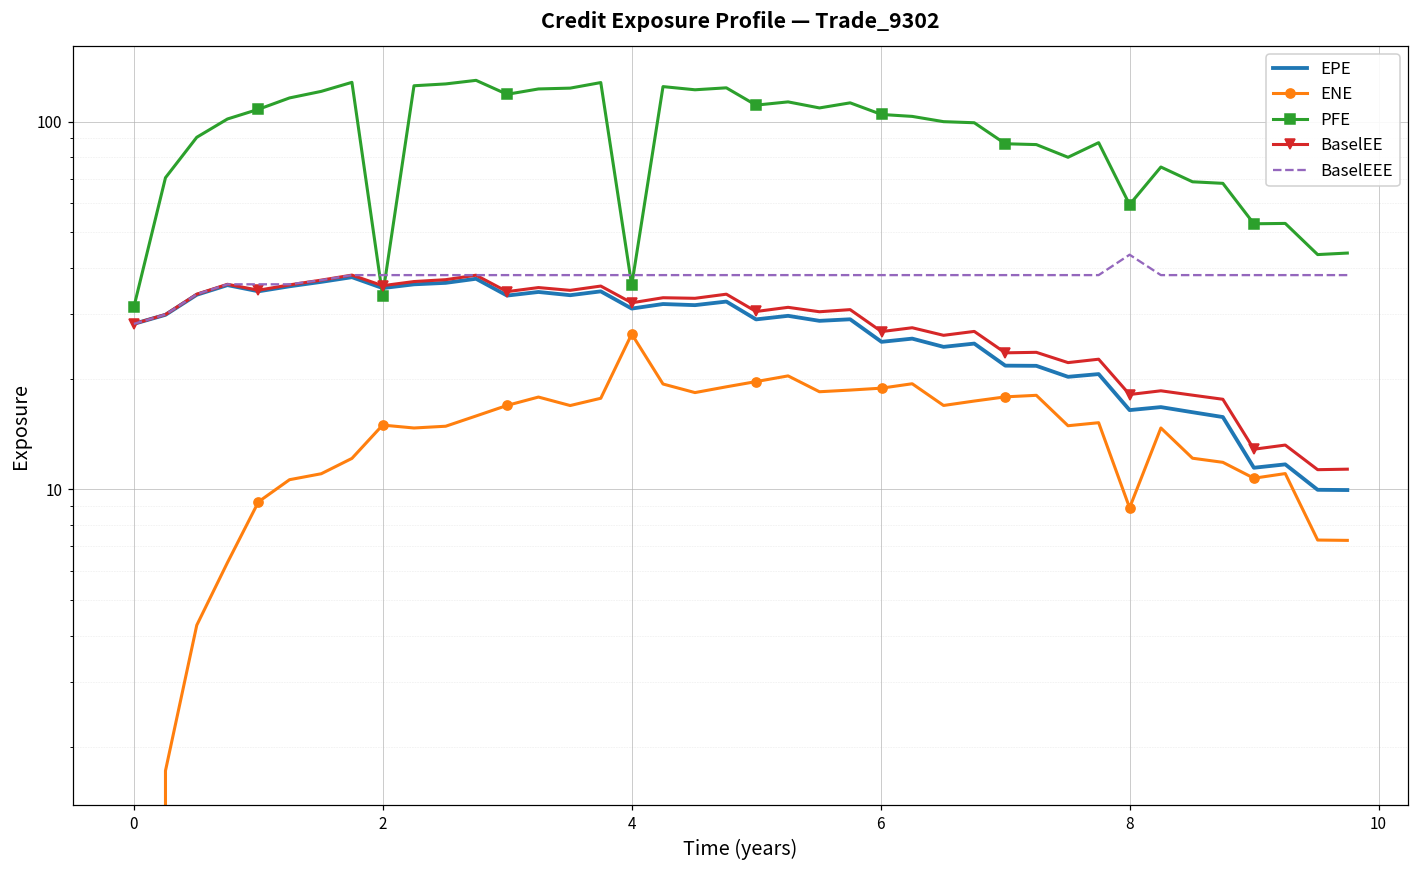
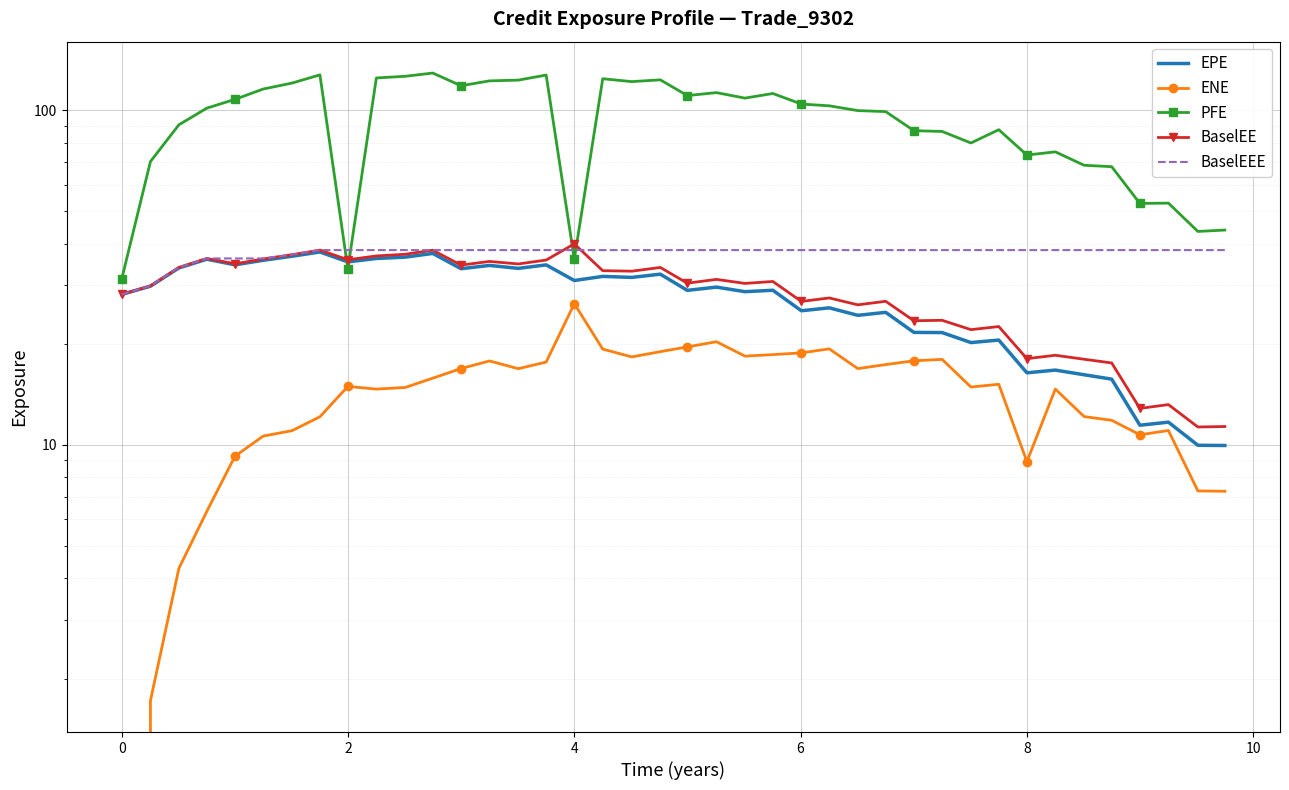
BaselEE, 4: 32 -> 40
PFE, 8: 59 -> 74
BaselEEE, 8: 43 -> 38
